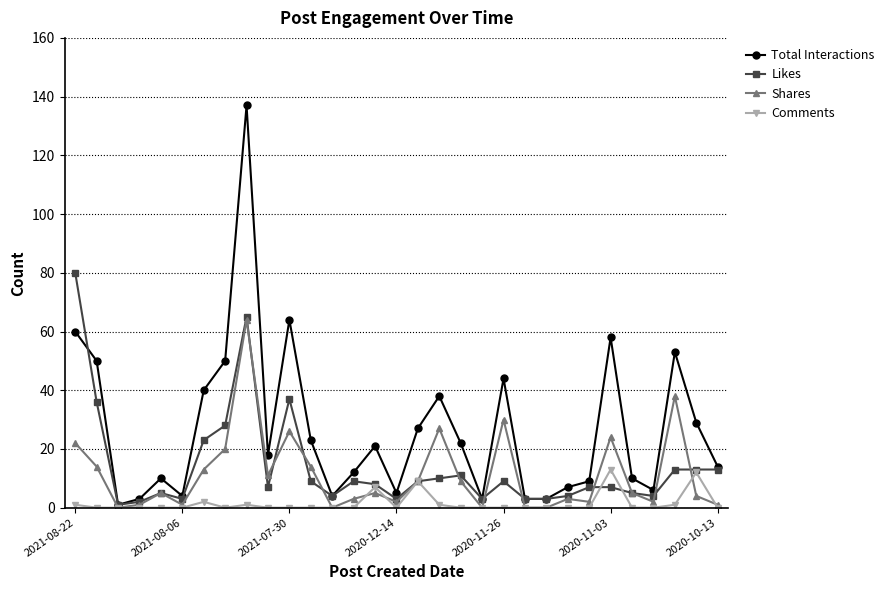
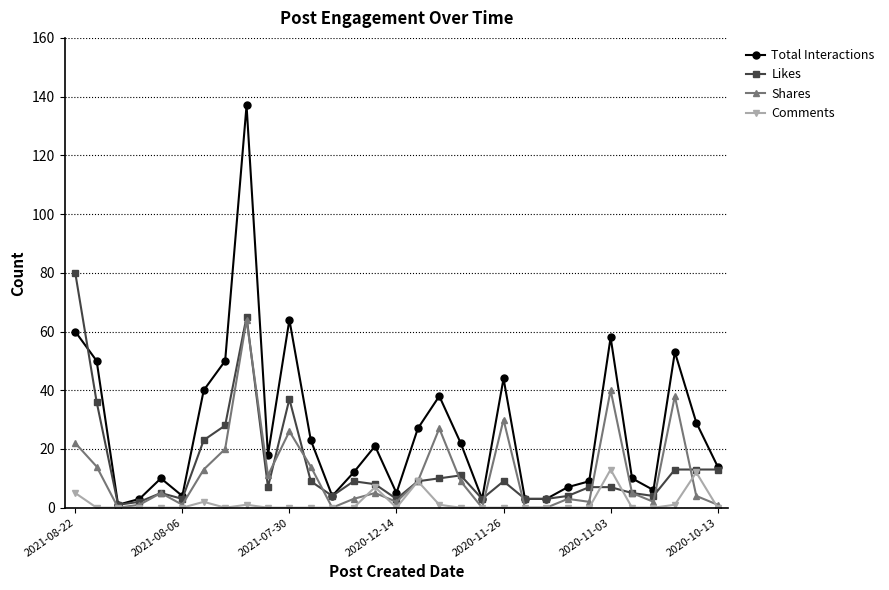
Comments, 2021-08-22: 1 -> 5
Shares, 2020-11-03: 24 -> 40
